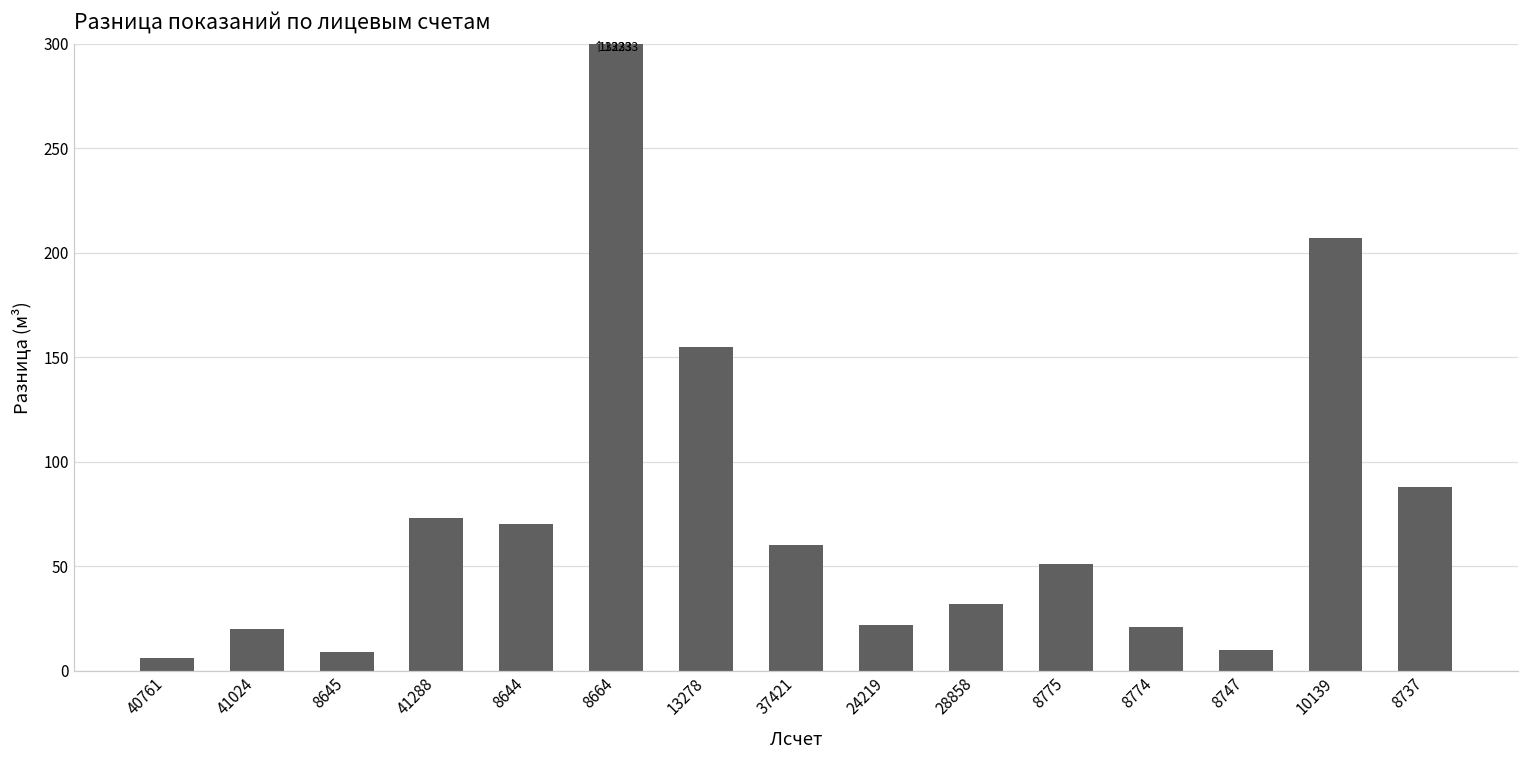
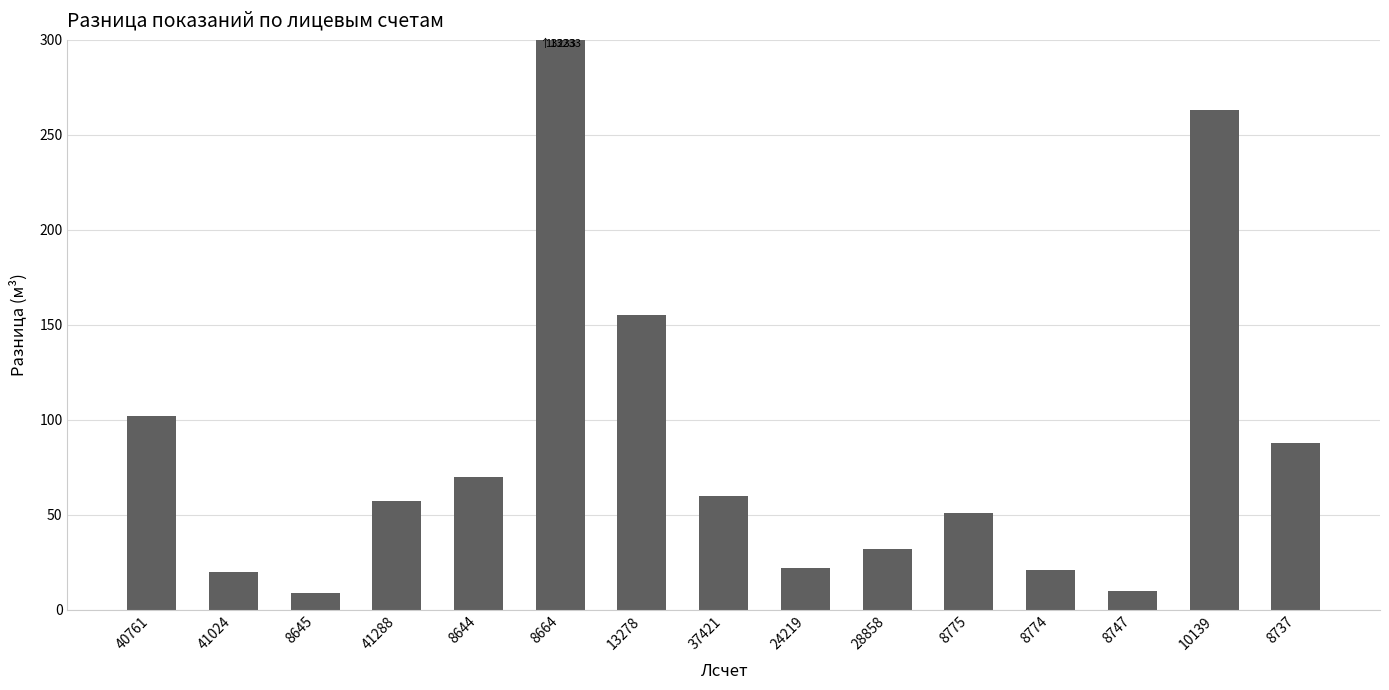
40761: 6 -> 102
41288: 73 -> 57
10139: 207 -> 263
